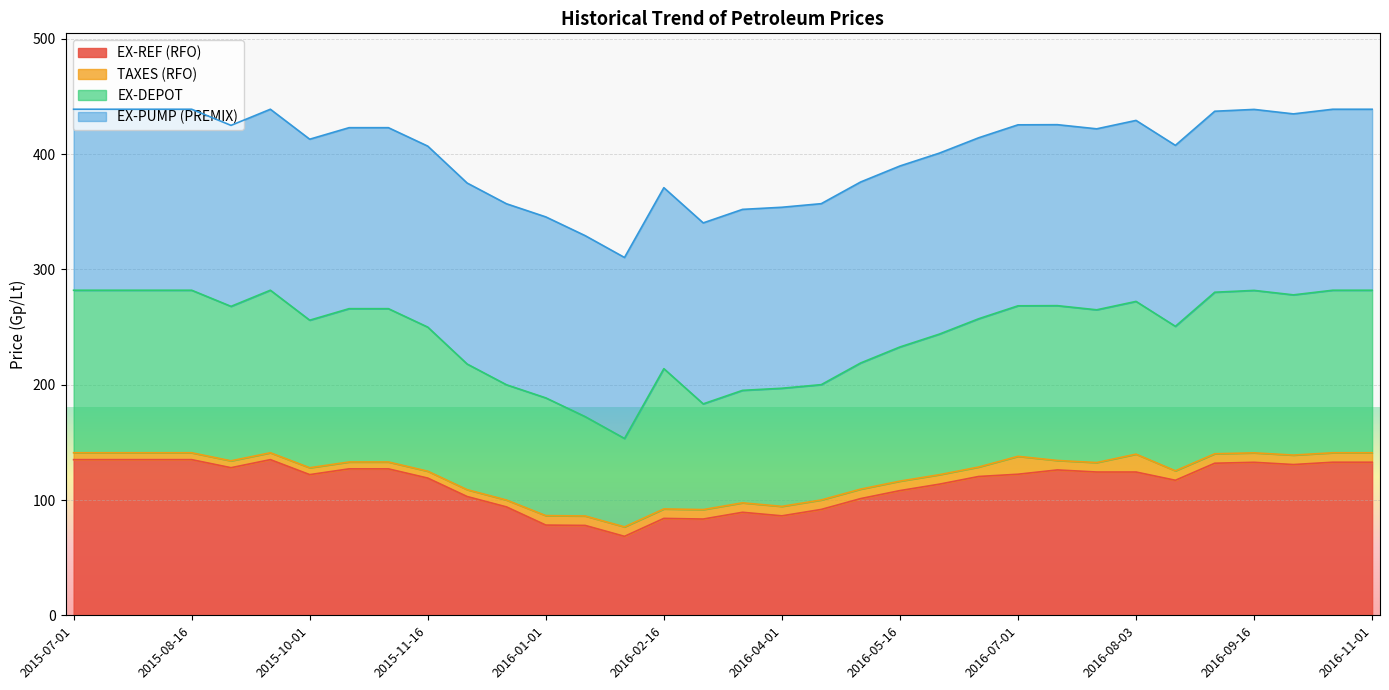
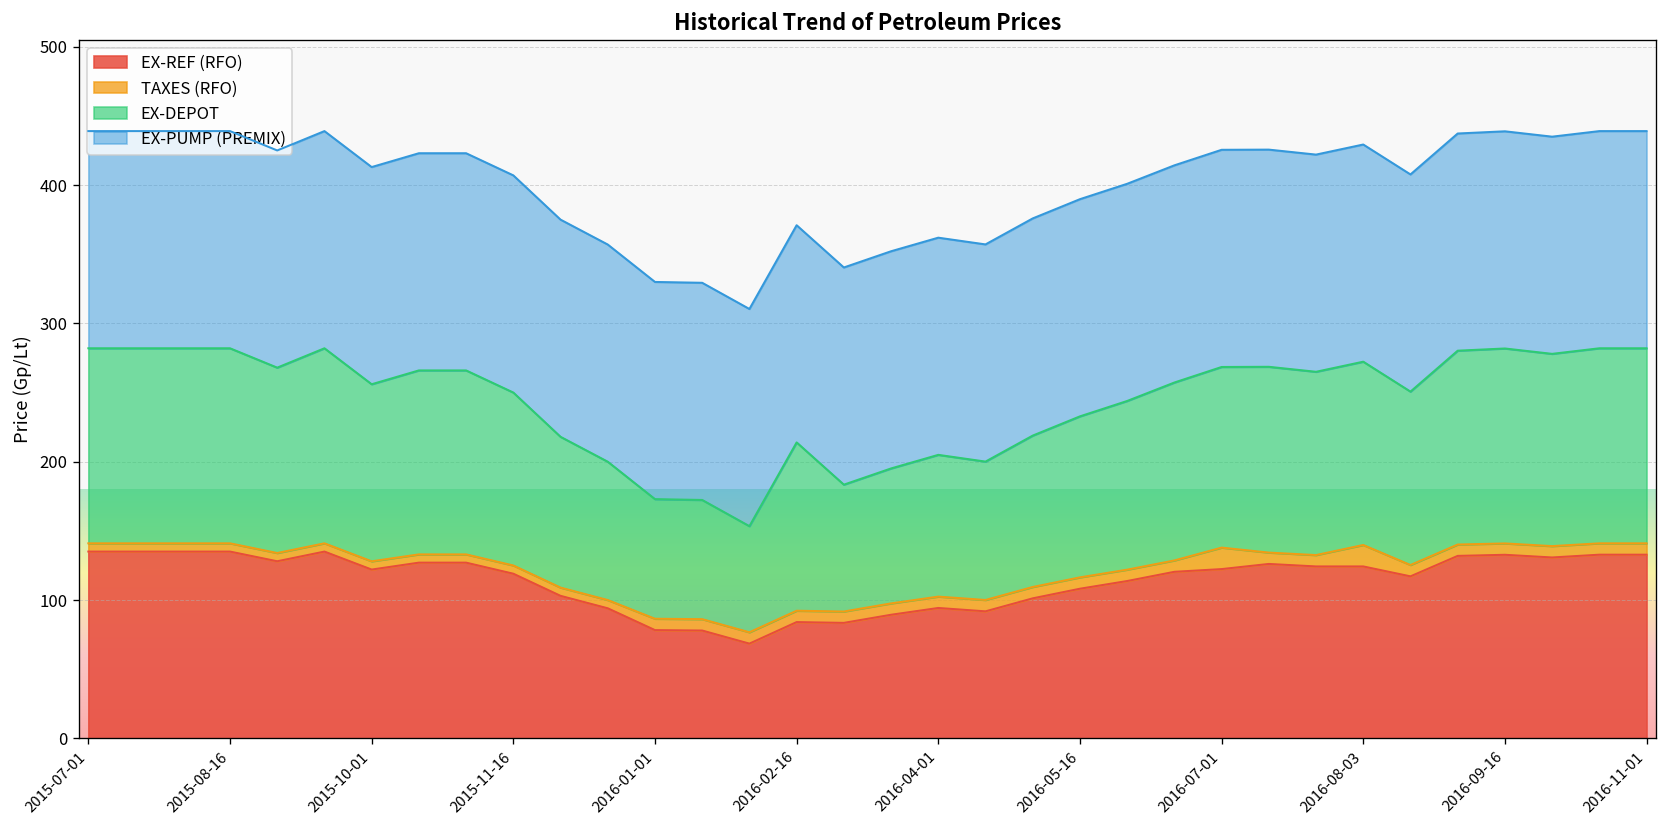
EX-DEPOT, 2016-01-01: 102 -> 86
EX-REF (RFO), 2016-04-01: 86 -> 94
